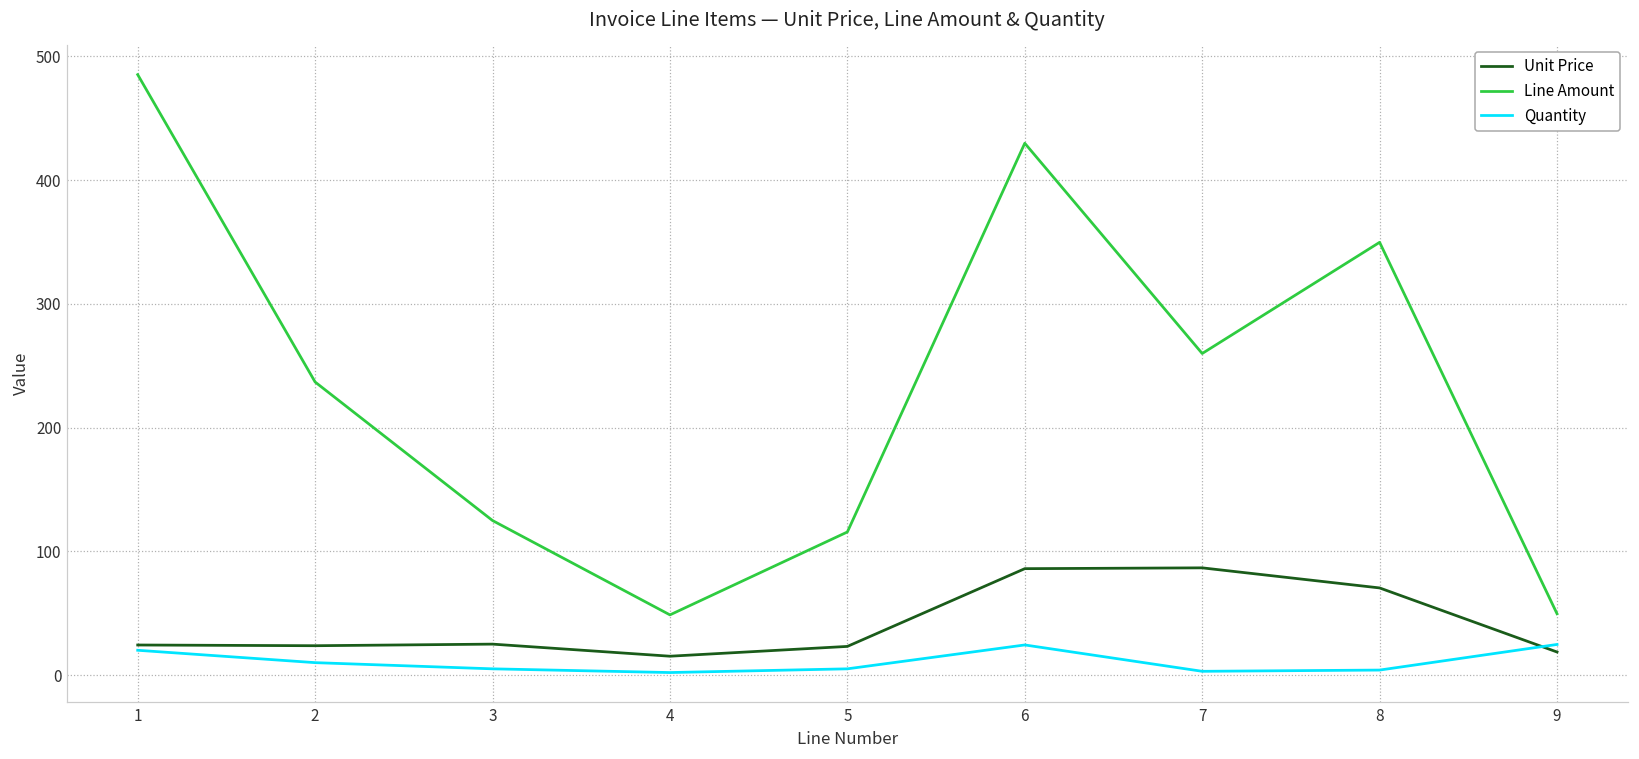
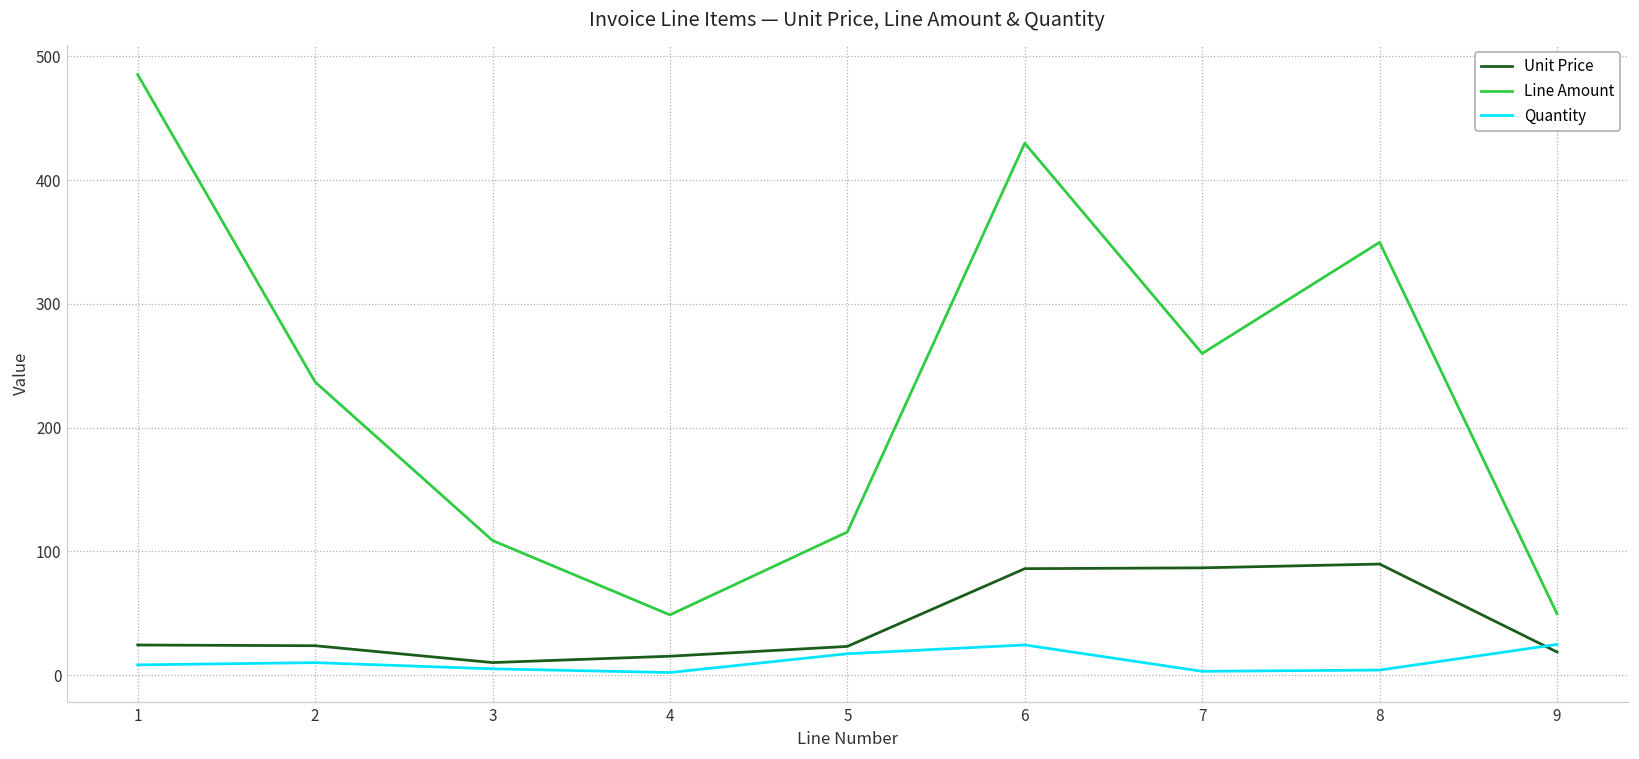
Quantity, 1: 20 -> 8
Unit Price, 3: 25 -> 10
Line Amount, 3: 125 -> 109
Quantity, 5: 5 -> 17
Unit Price, 8: 70 -> 90
